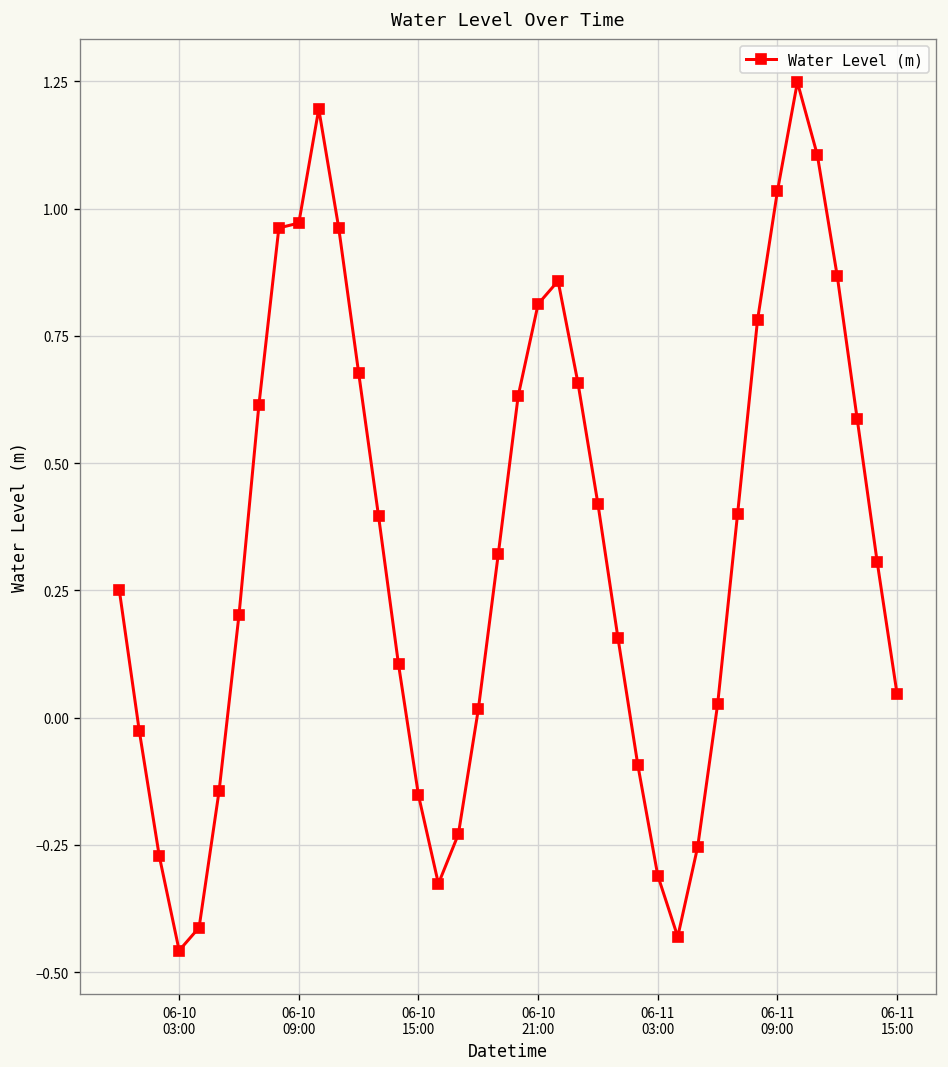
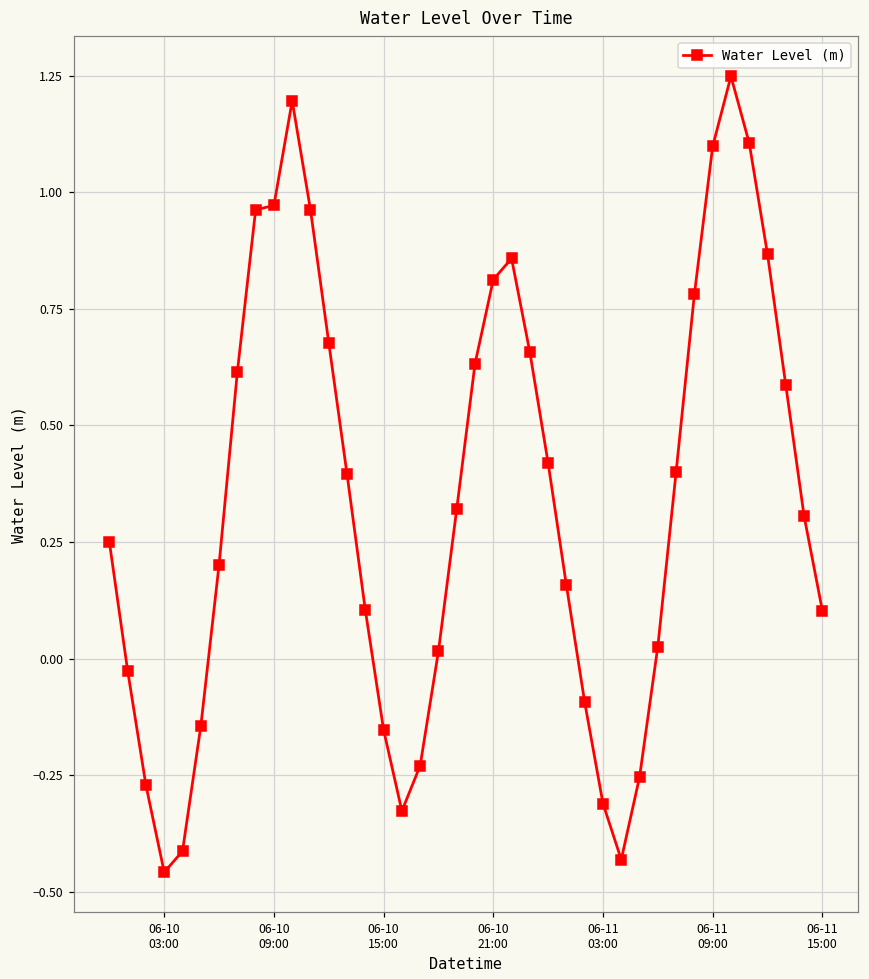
06-11 09:00: 1.03 -> 1.10
06-11 15:00: 0.05 -> 0.10
